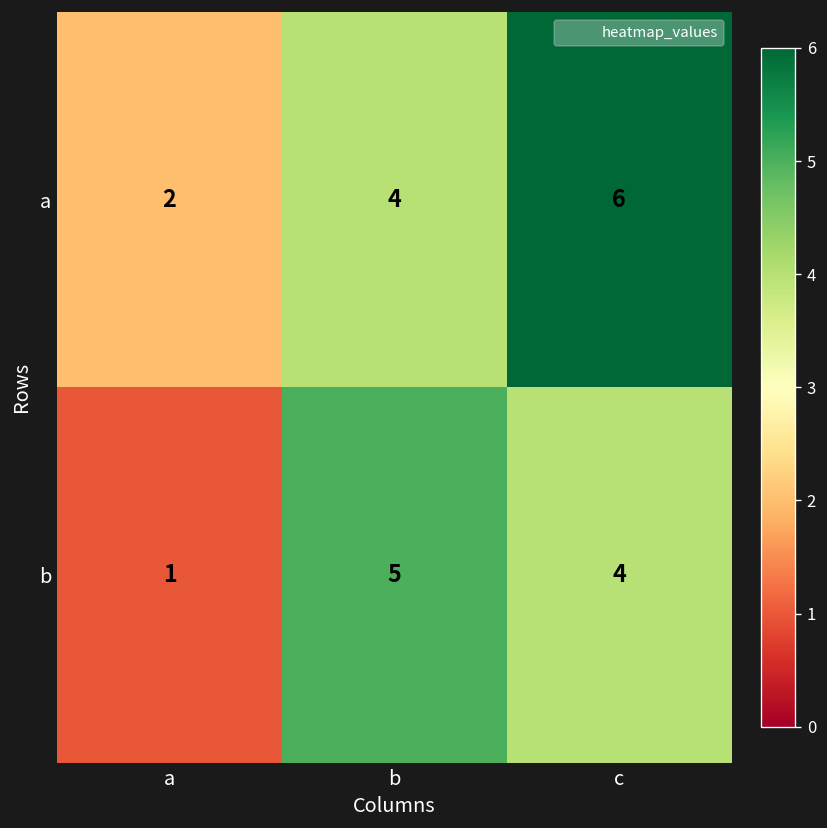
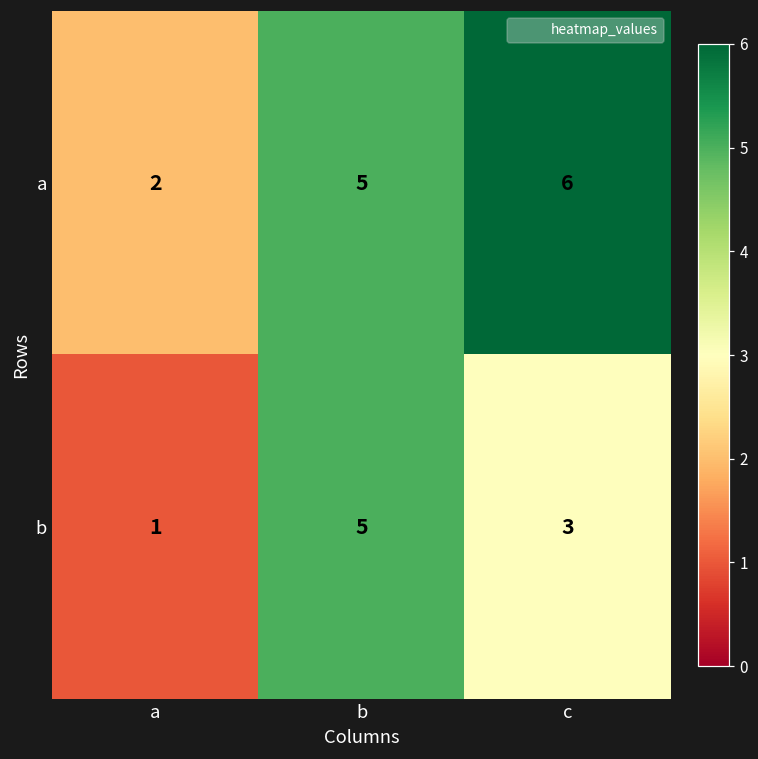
a, b: 4 -> 5
b, c: 4 -> 3
